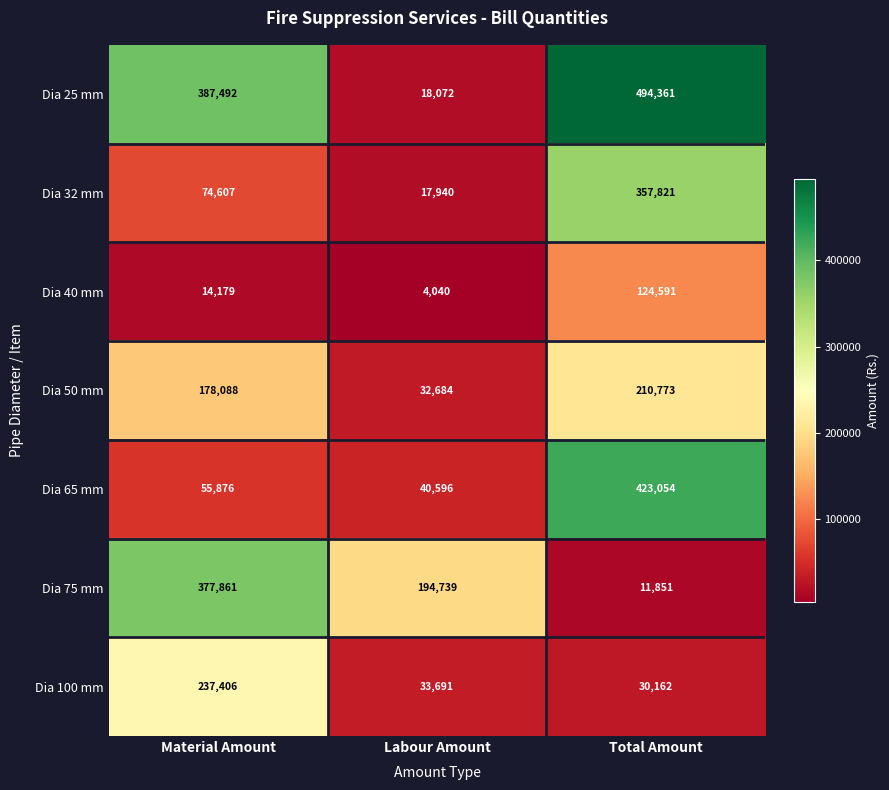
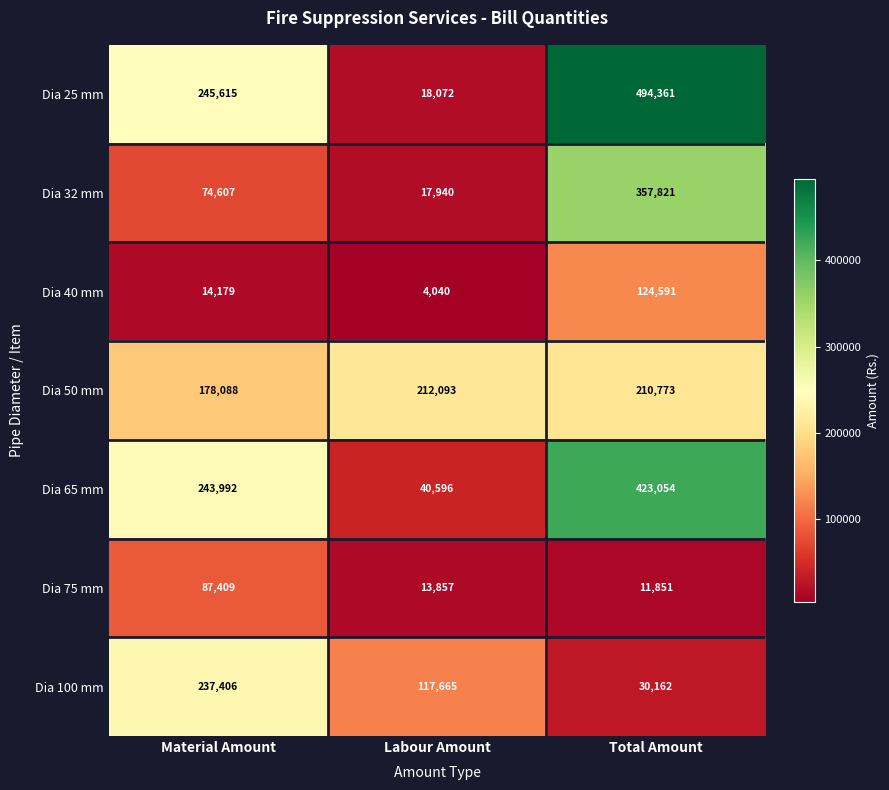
Dia 25 mm, Material Amount: 387,492 -> 245,615
Dia 50 mm, Labour Amount: 32,684 -> 212,093
Dia 65 mm, Material Amount: 55,876 -> 243,992
Dia 75 mm, Material Amount: 377,861 -> 87,409
Dia 75 mm, Labour Amount: 194,739 -> 13,857
Dia 100 mm, Labour Amount: 33,691 -> 117,665
